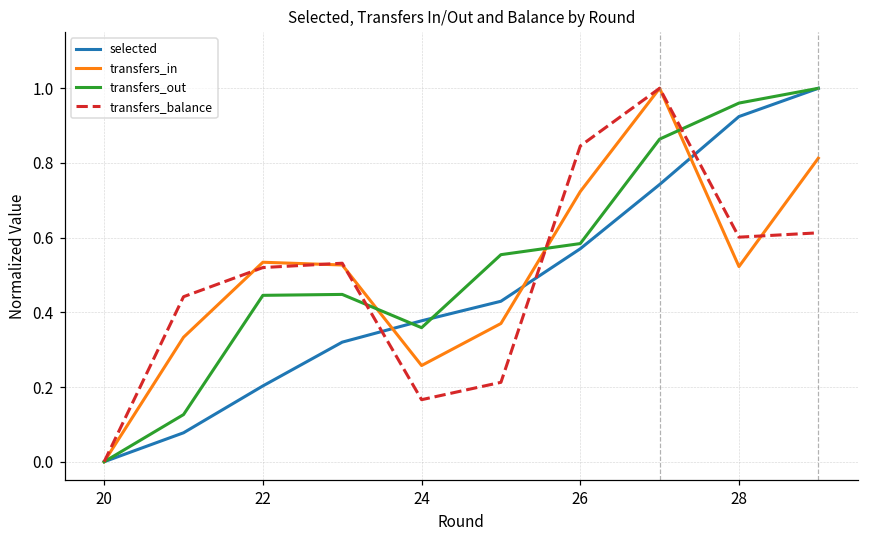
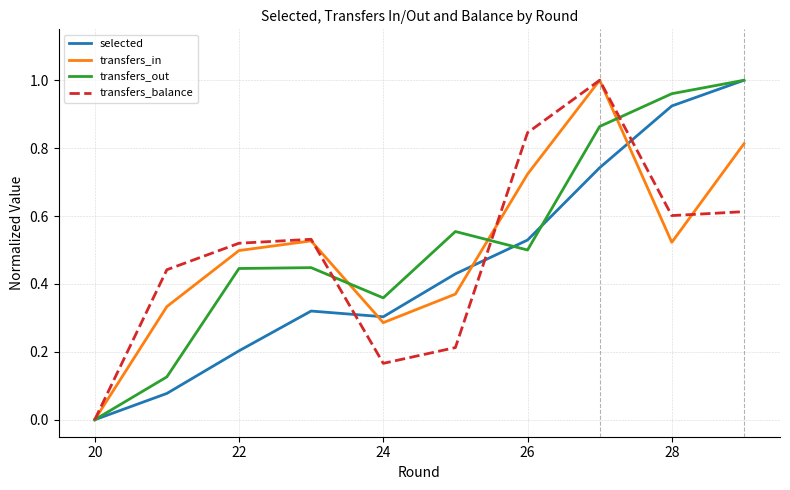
transfers_in, 22: 0.53 -> 0.50
selected, 24: 0.38 -> 0.30
transfers_in, 24: 0.26 -> 0.29
selected, 26: 0.57 -> 0.53
transfers_out, 26: 0.58 -> 0.50
